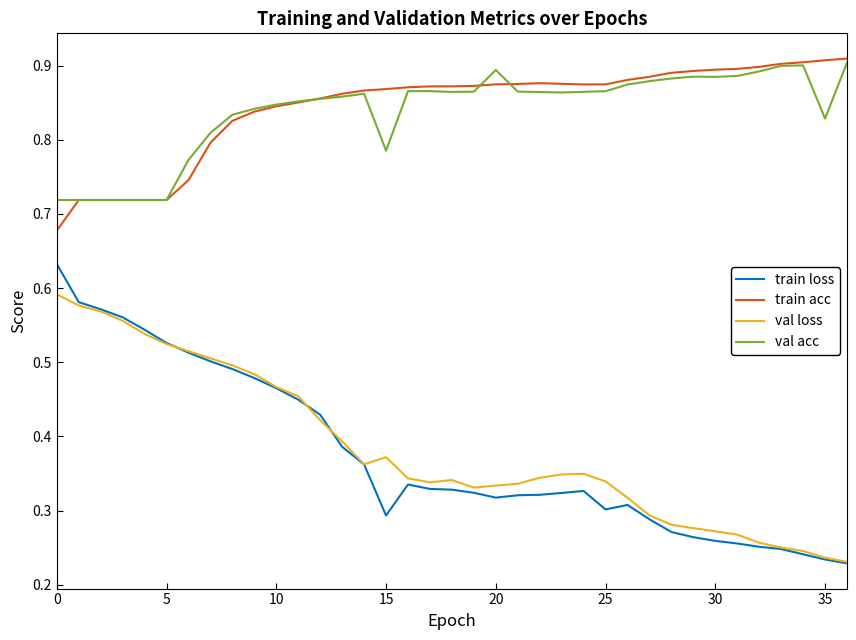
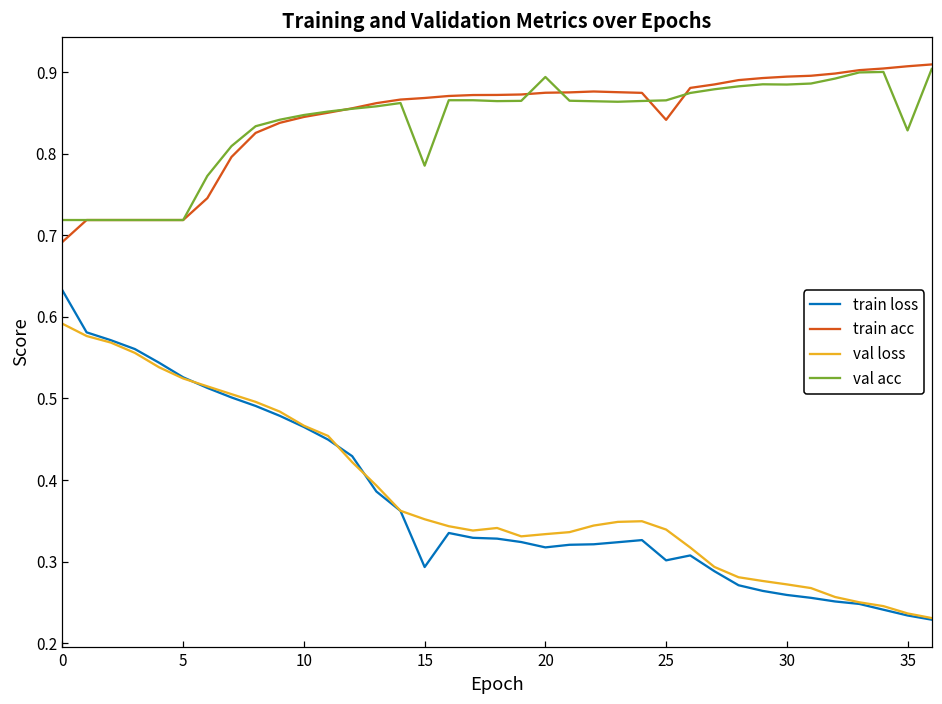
train acc, 0: 0.68 -> 0.69
val loss, 15: 0.37 -> 0.35
train acc, 25: 0.87 -> 0.84
